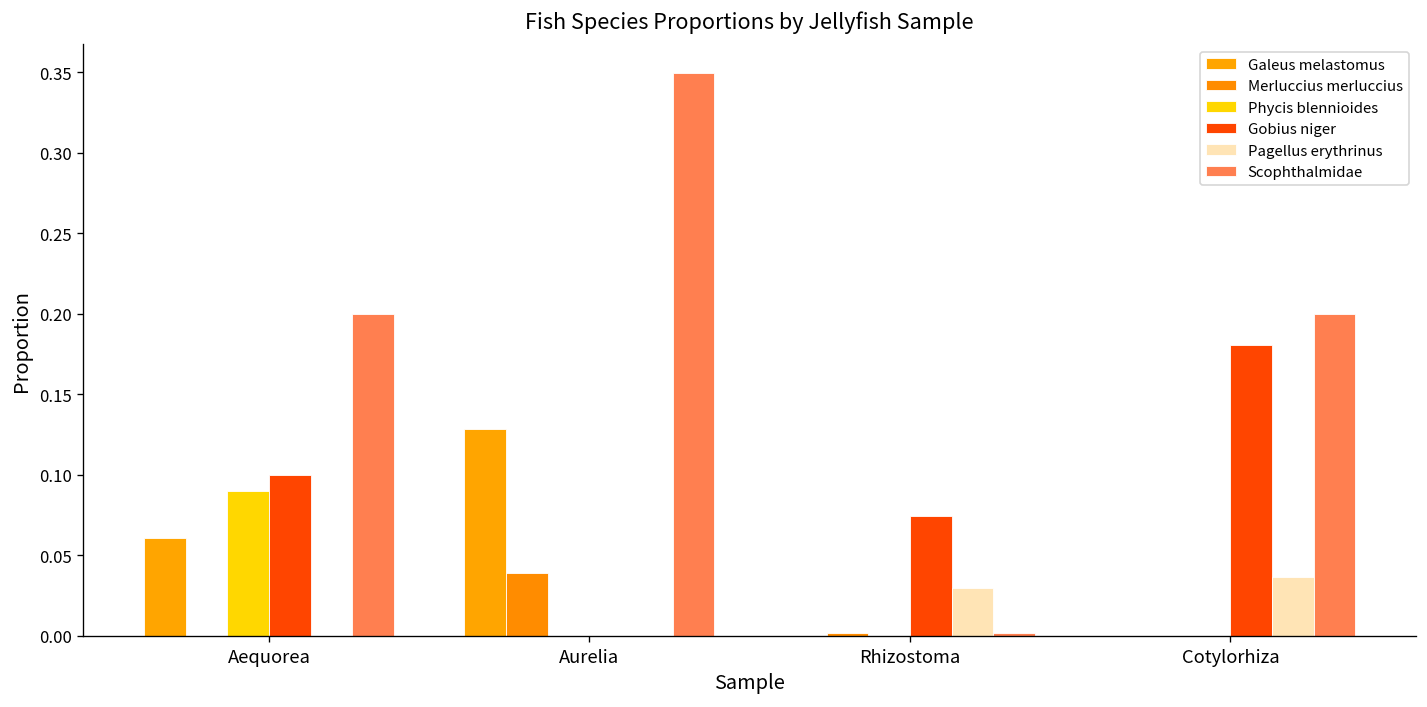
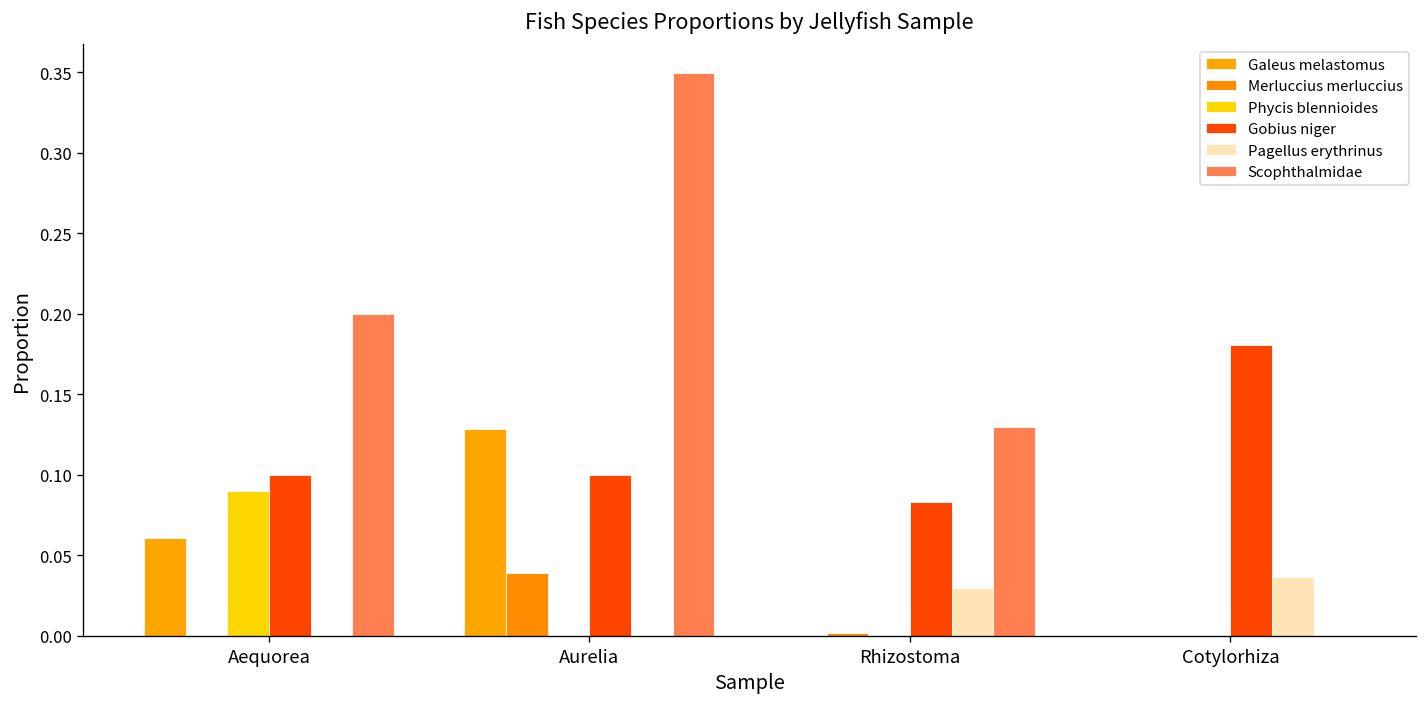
Gobius niger, Aurelia: 0.0 -> 0.1
Gobius niger, Rhizostoma: 0.075 -> 0.083
Scophthalmidae, Rhizostoma: 0.002 -> 0.130
Scophthalmidae, Cotylorhiza: 0.2 -> 0.0
